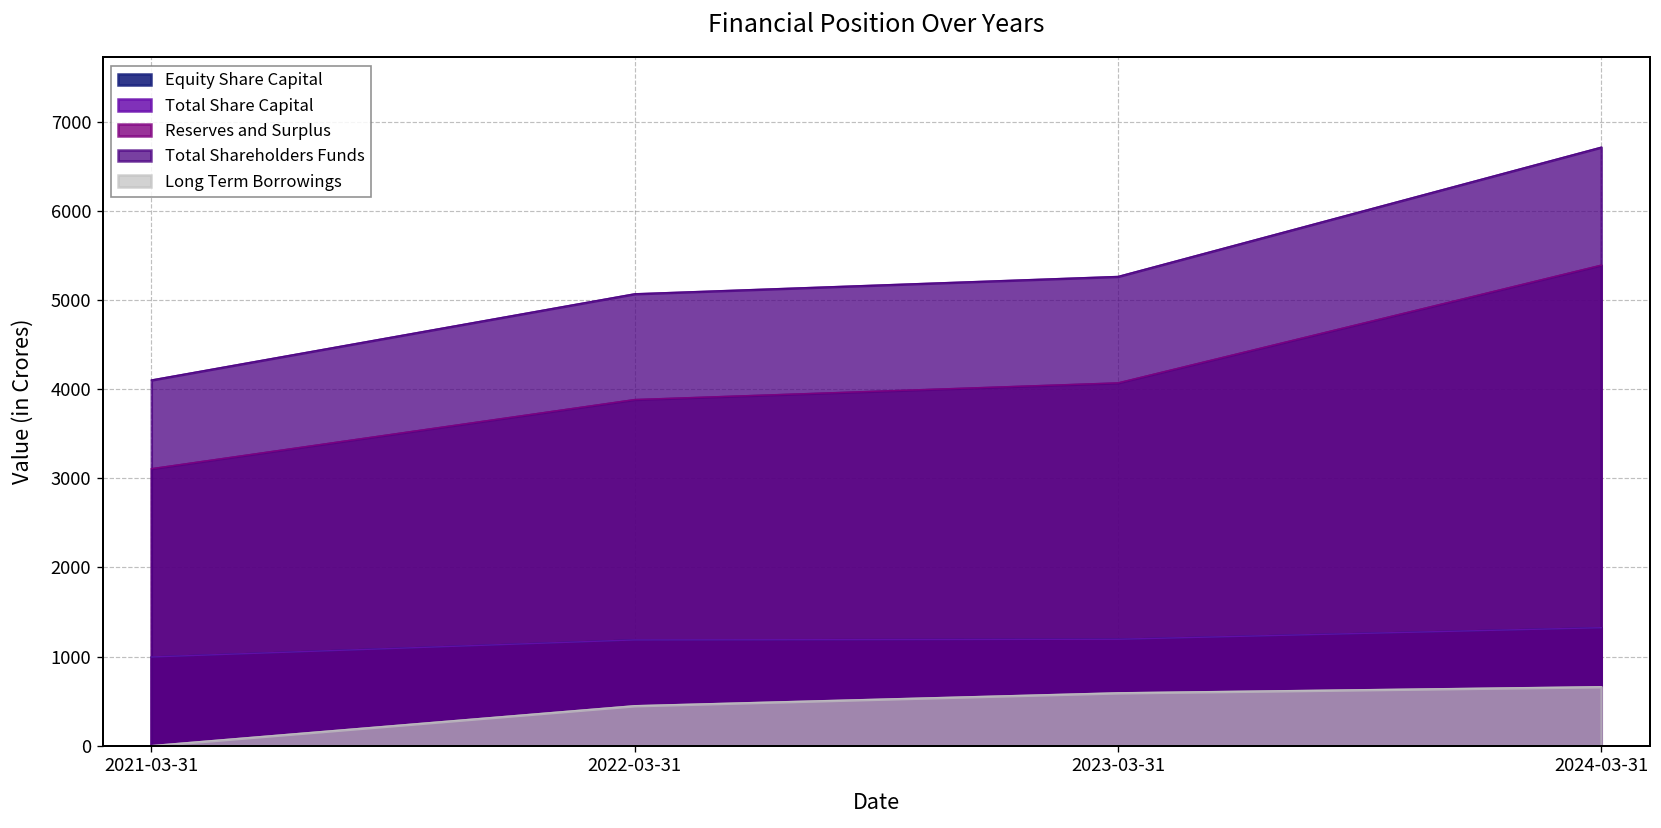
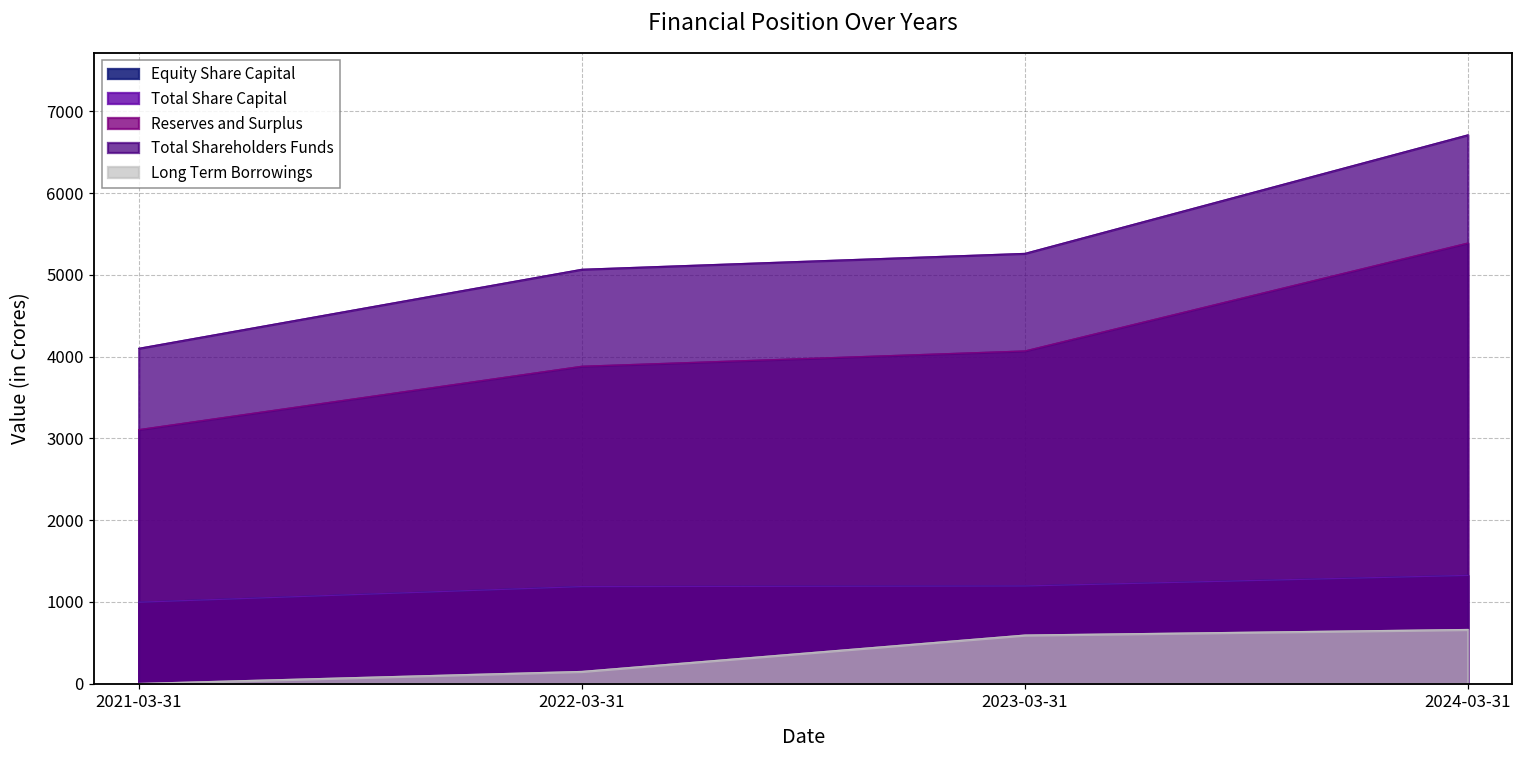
Long Term Borrowings, 2022-03-31: 400 -> 100
